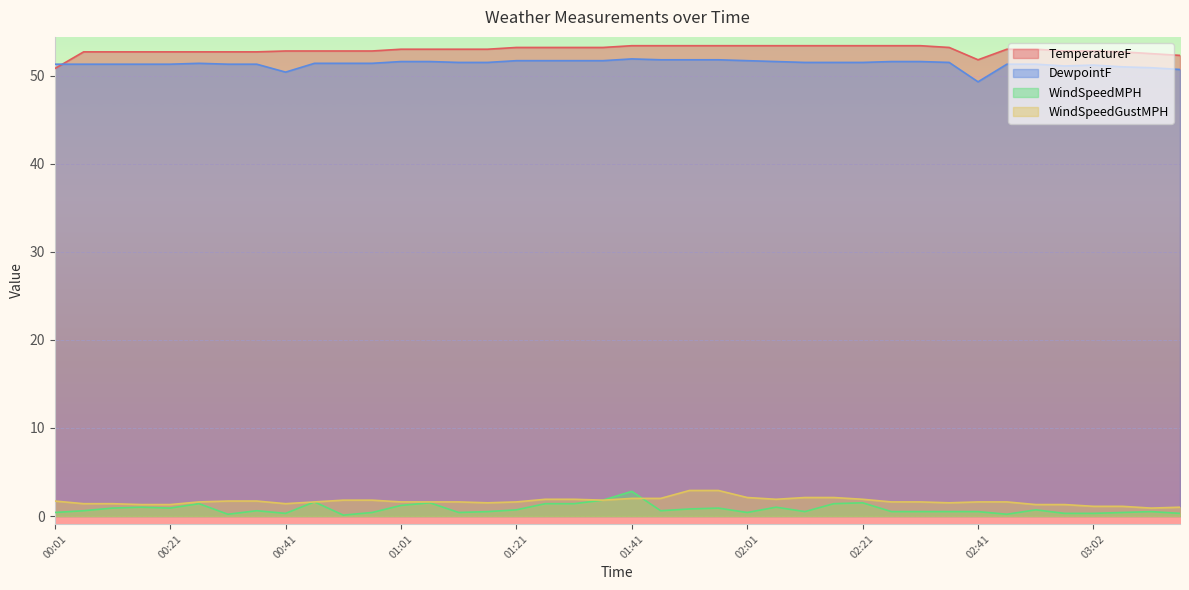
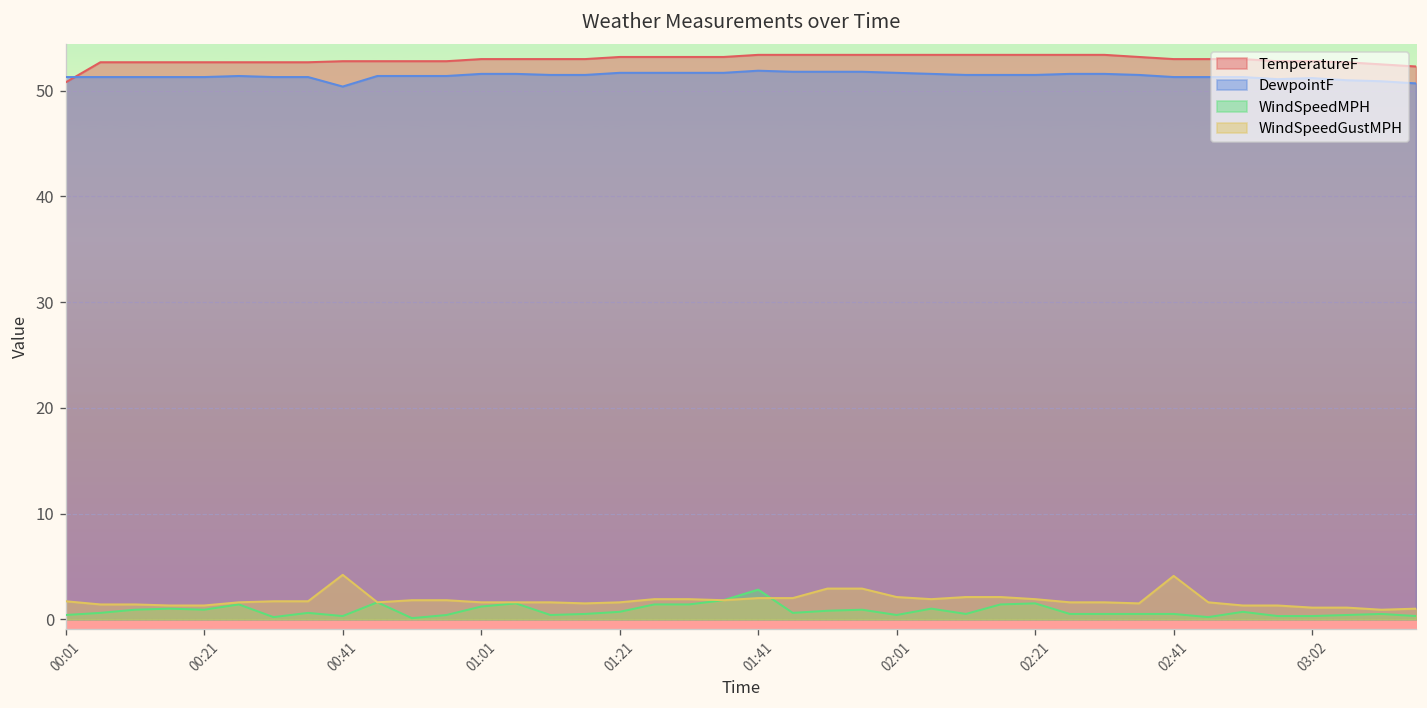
WindSpeedGustMPH, 00:41: 1 -> 4
TemperatureF, 02:41: 52 -> 53
DewpointF, 02:41: 49 -> 51
WindSpeedGustMPH, 02:41: 2 -> 4
